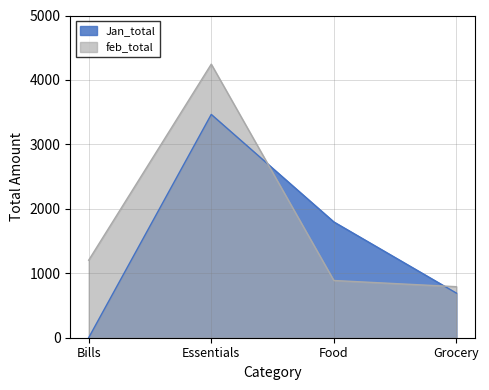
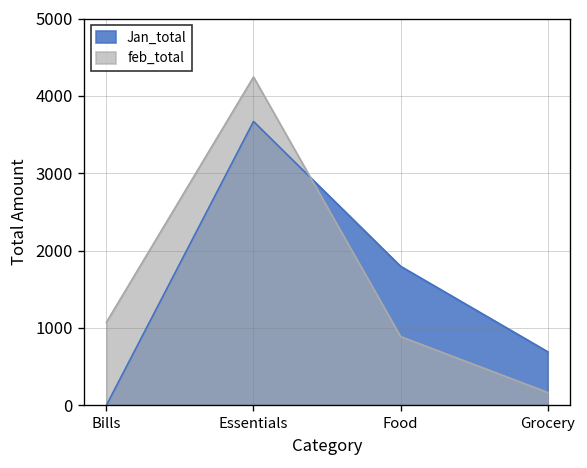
feb_total, Bills: 1200 -> 1100
Jan_total, Essentials: 3500 -> 3700
feb_total, Grocery: 800 -> 200
